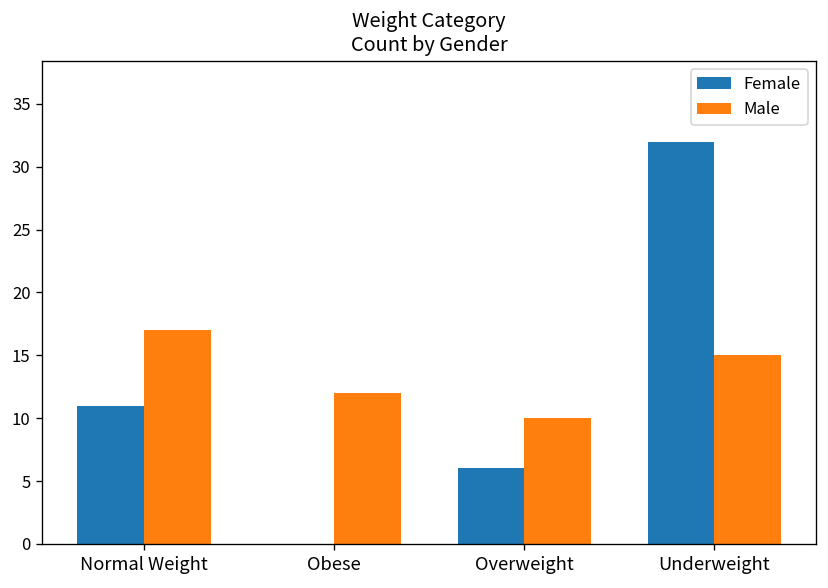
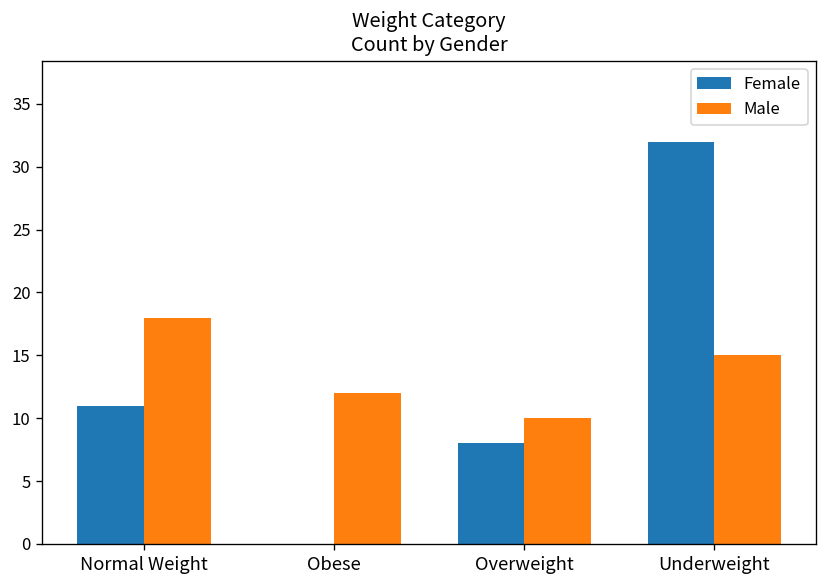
Male, Normal Weight: 17 -> 18
Female, Overweight: 6 -> 8
